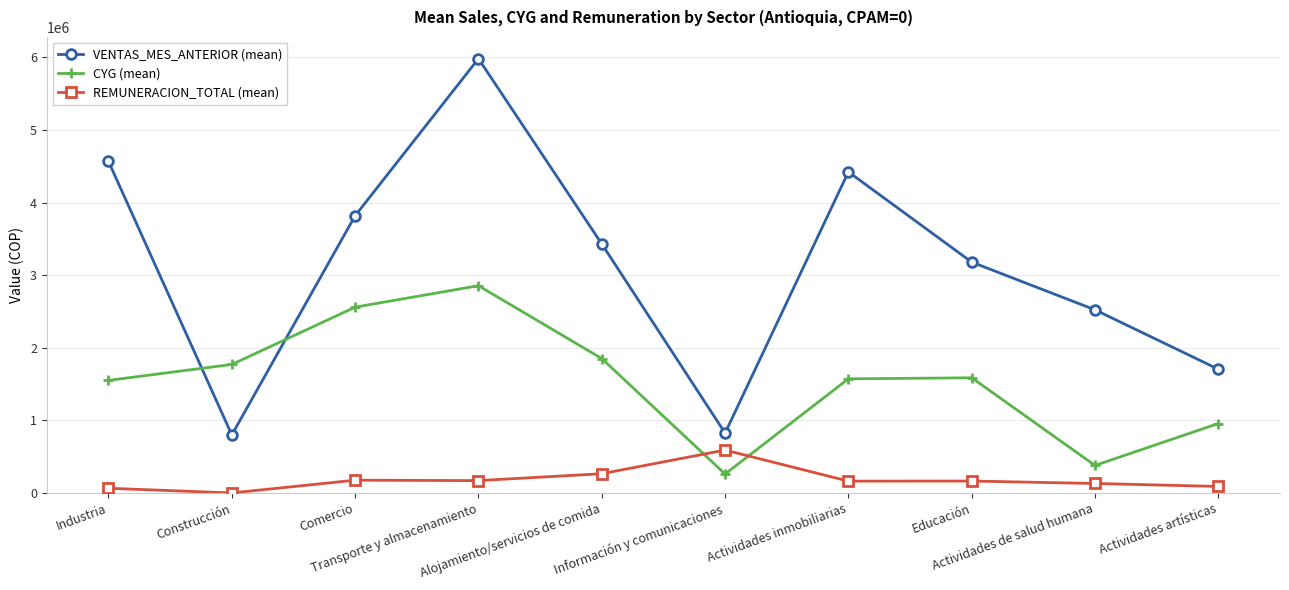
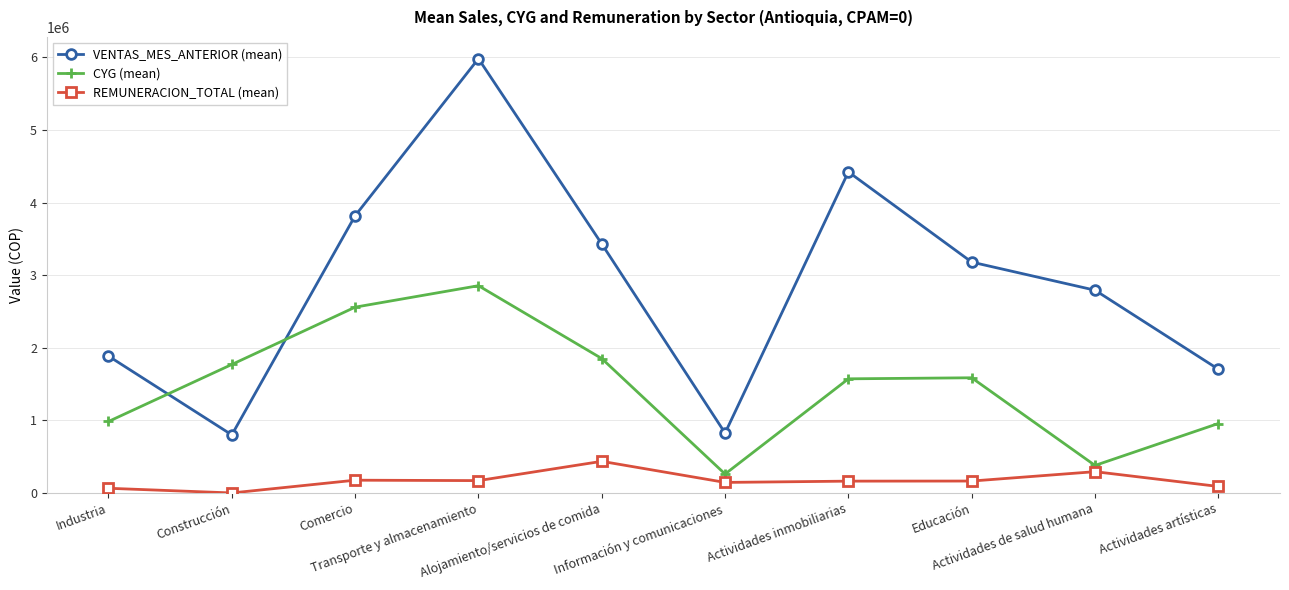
VENTAS_MES_ANTERIOR (mean), Industria: 4600000 -> 1900000
CYG (mean), Industria: 1600000 -> 1000000
REMUNERACION_TOTAL (mean), Alojamiento/servicios de comida: 300000 -> 400000
REMUNERACION_TOTAL (mean), Información y comunicaciones: 600000 -> 100000
VENTAS_MES_ANTERIOR (mean), Actividades de salud humana: 2500000 -> 2800000
REMUNERACION_TOTAL (mean), Actividades de salud humana: 100000 -> 300000
